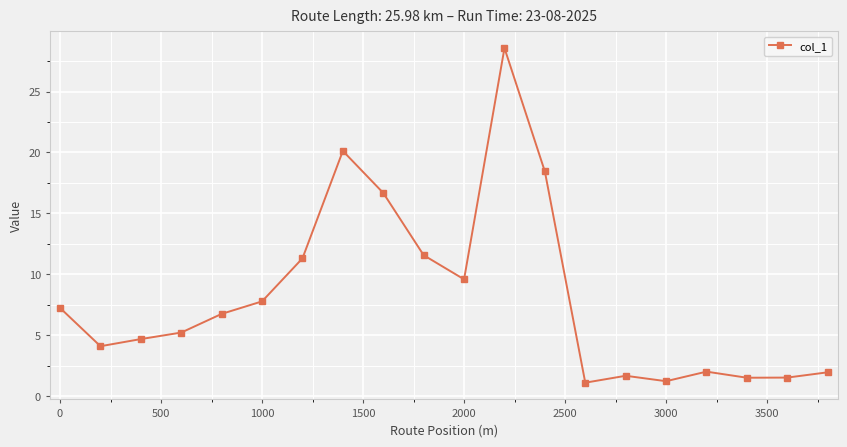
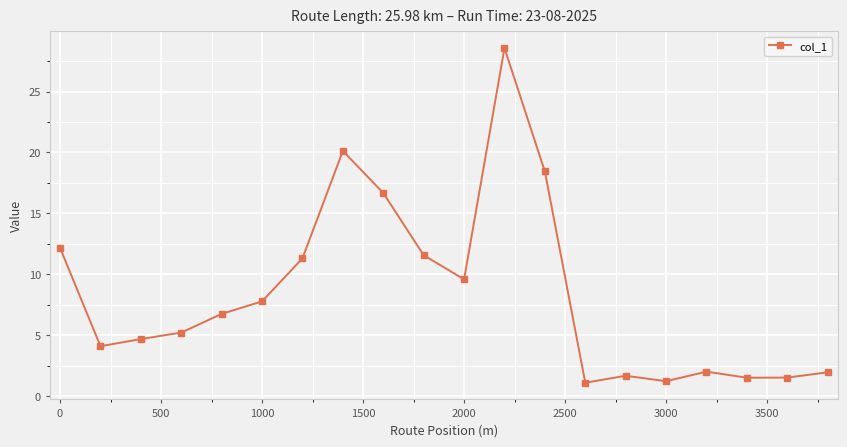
0: 7.2 -> 12.2
